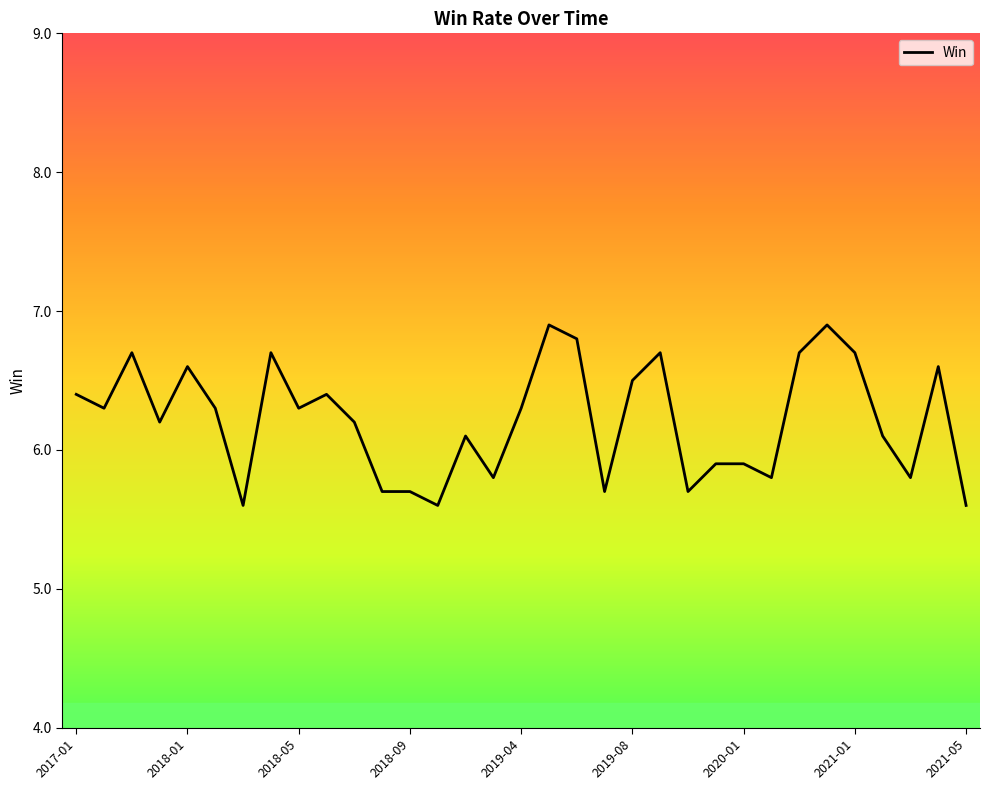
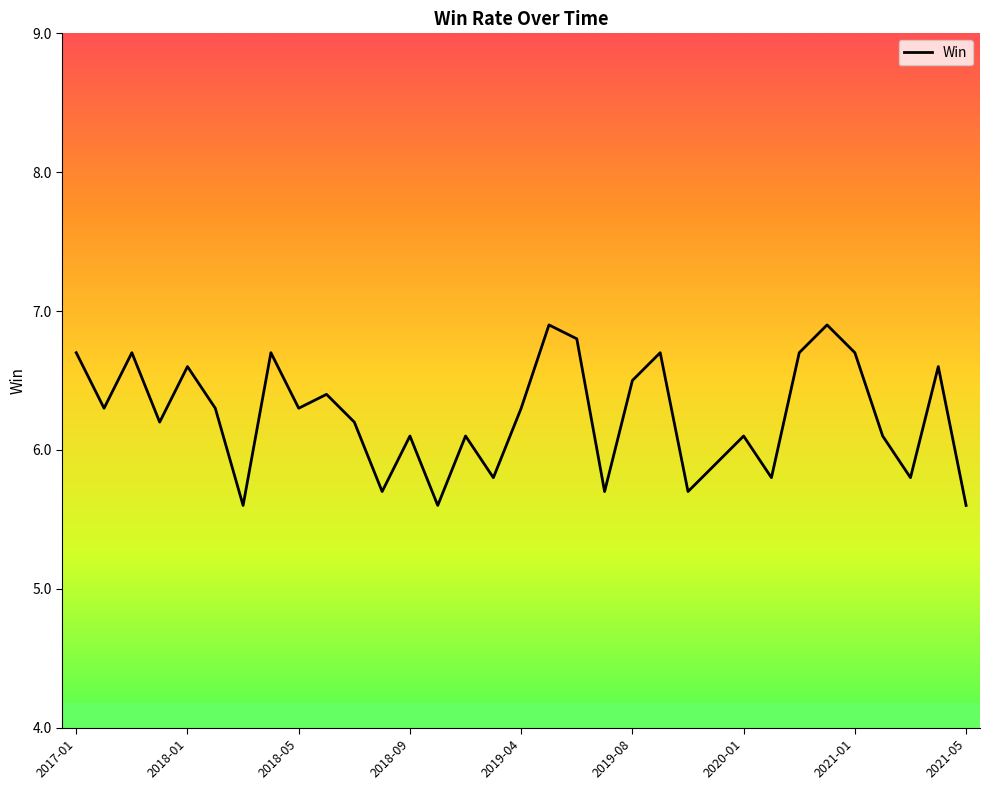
2017-01: 6.4 -> 6.7
2018-09: 5.7 -> 6.1
2020-01: 5.9 -> 6.1
